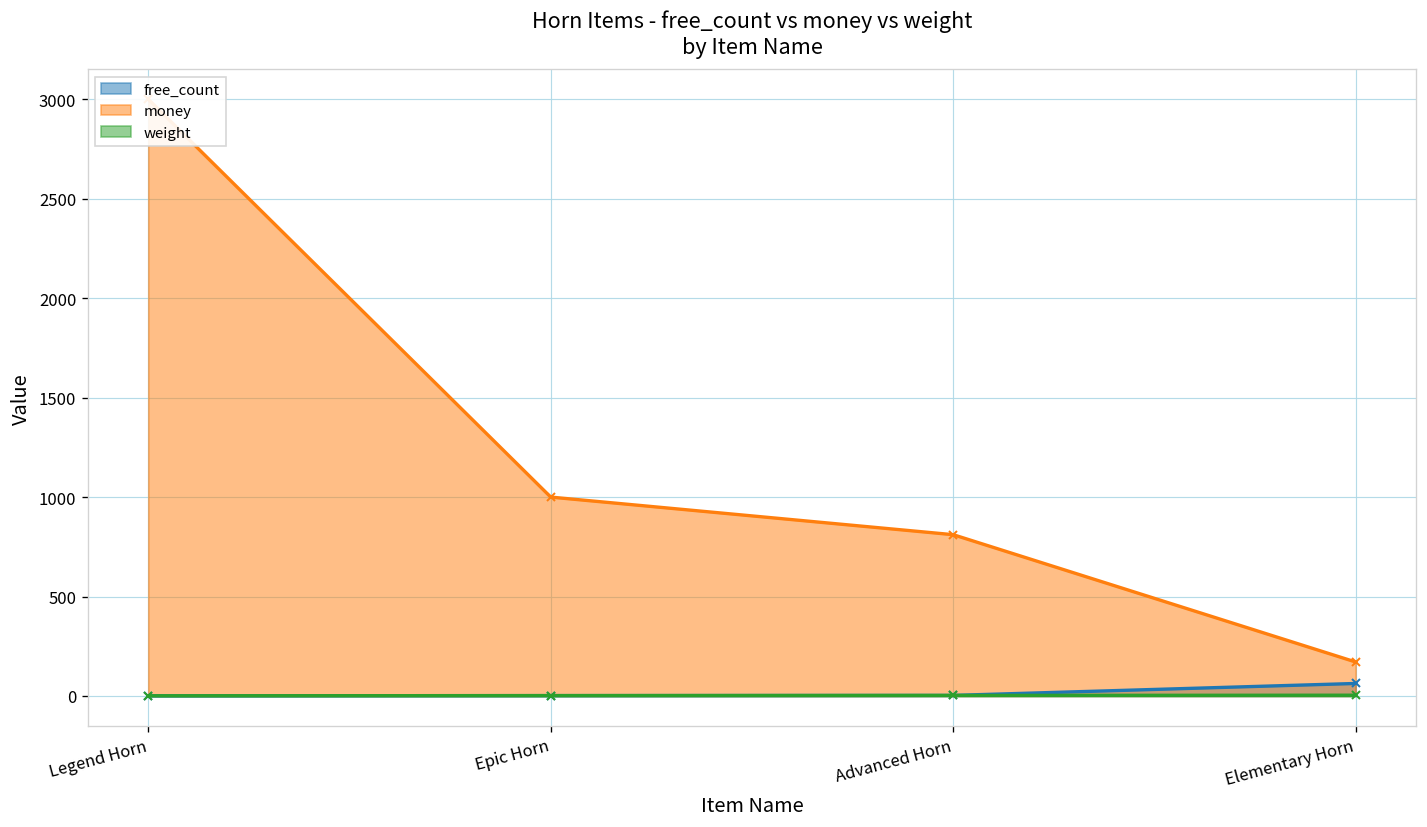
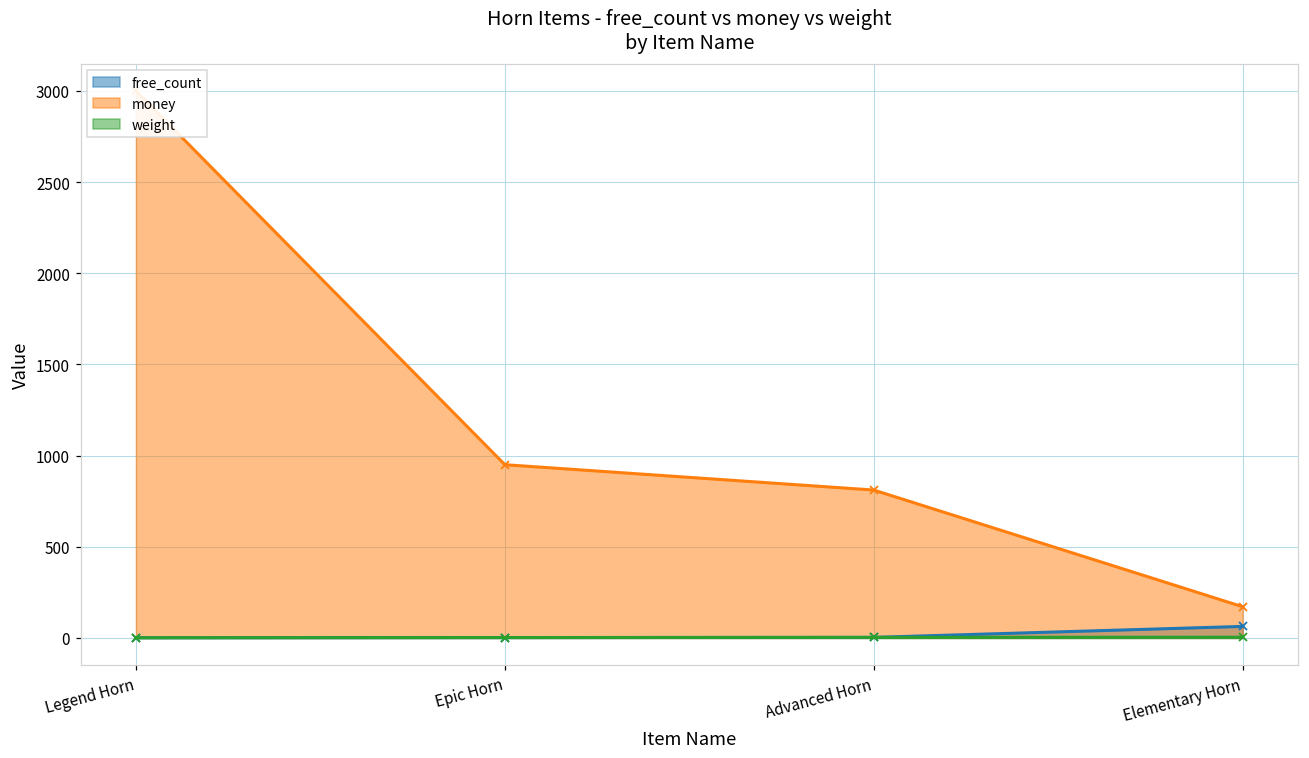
money, Epic Horn: 1000 -> 950
